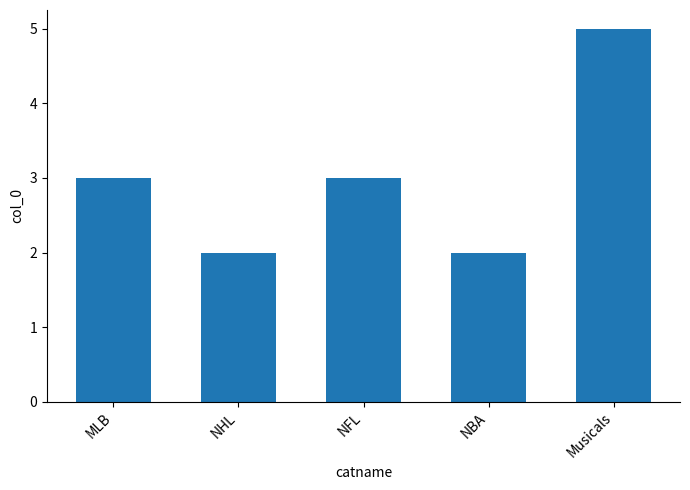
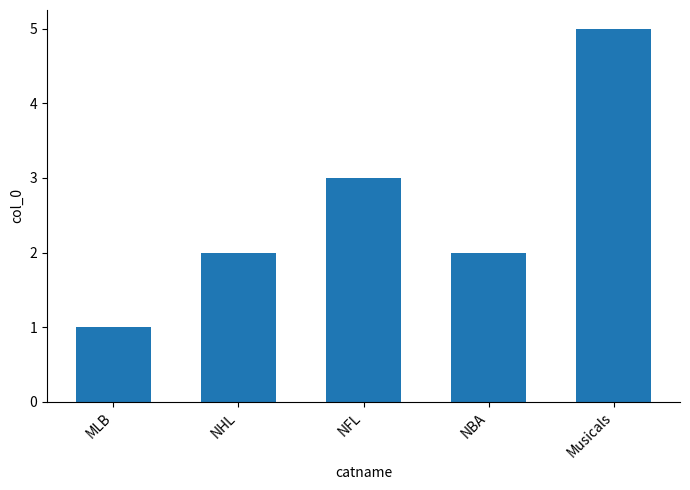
MLB: 3 -> 1
